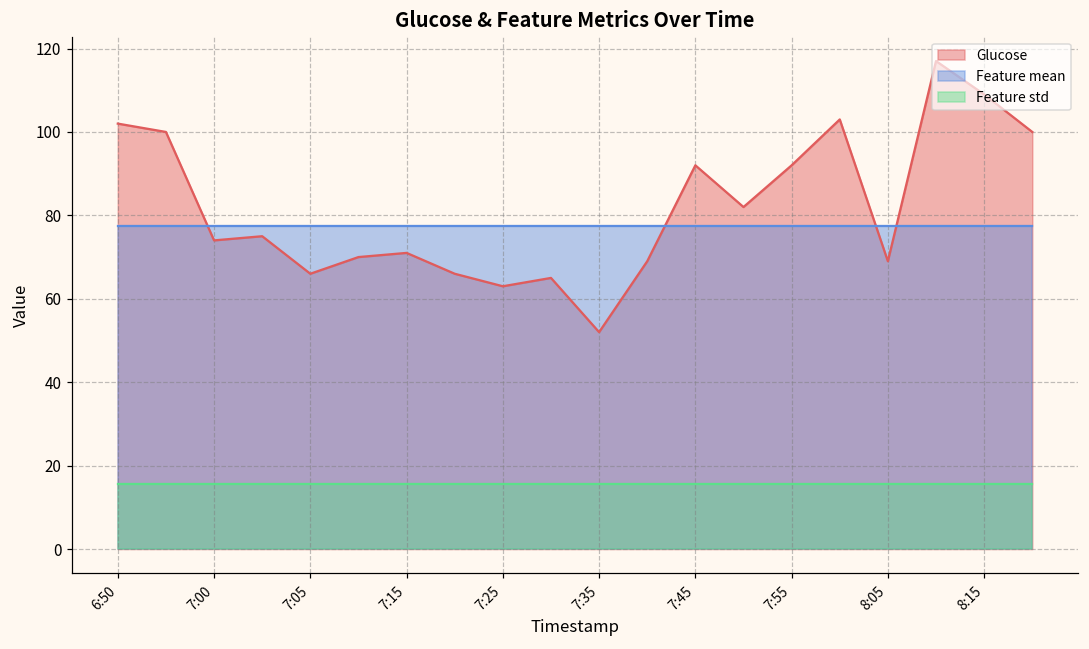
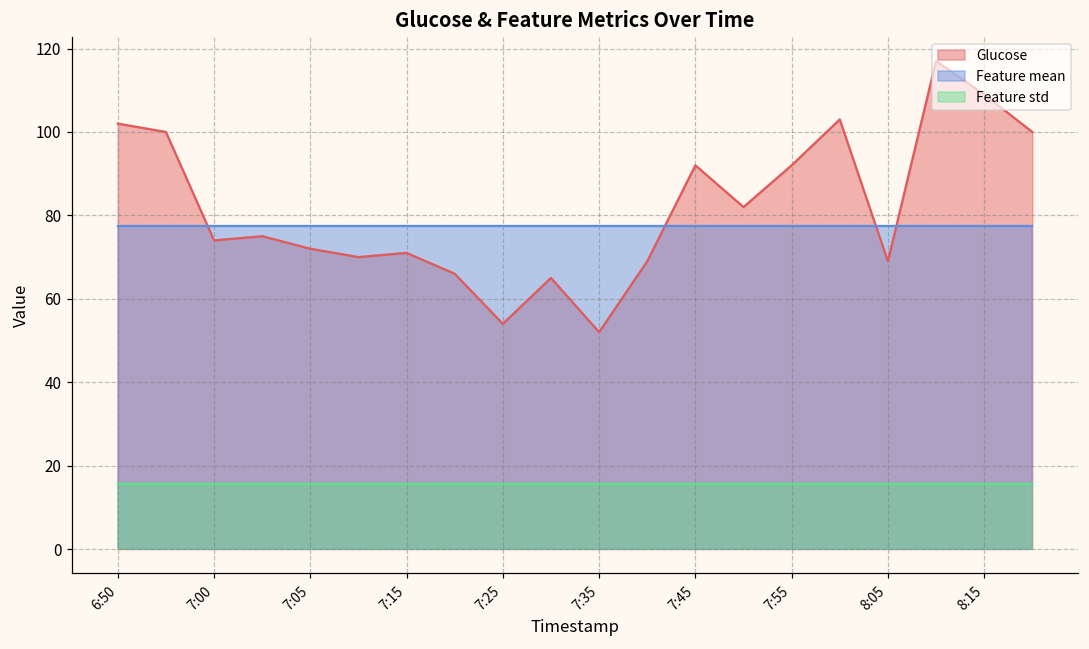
Glucose, 7:05: 66 -> 72
Glucose, 7:25: 63 -> 54
